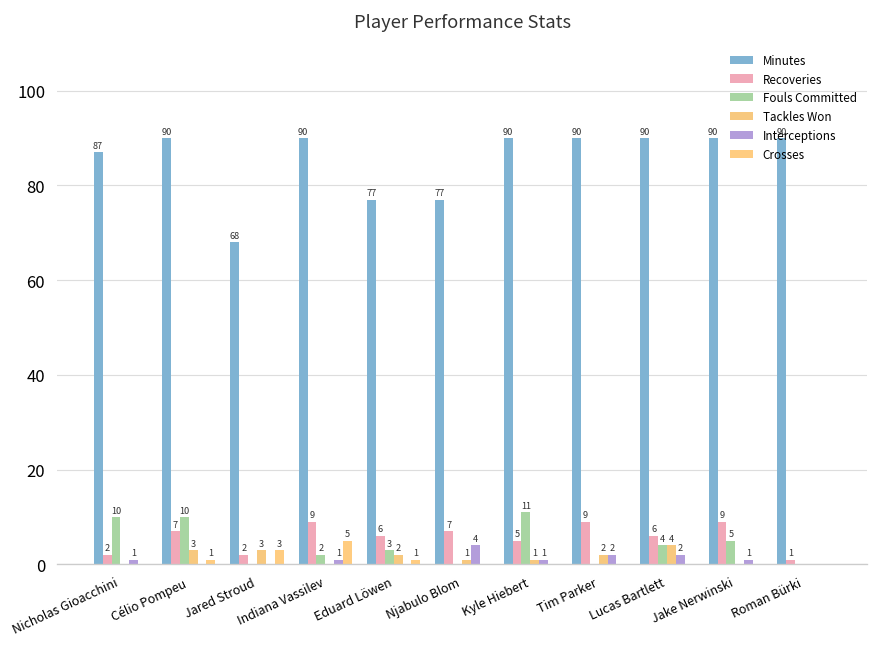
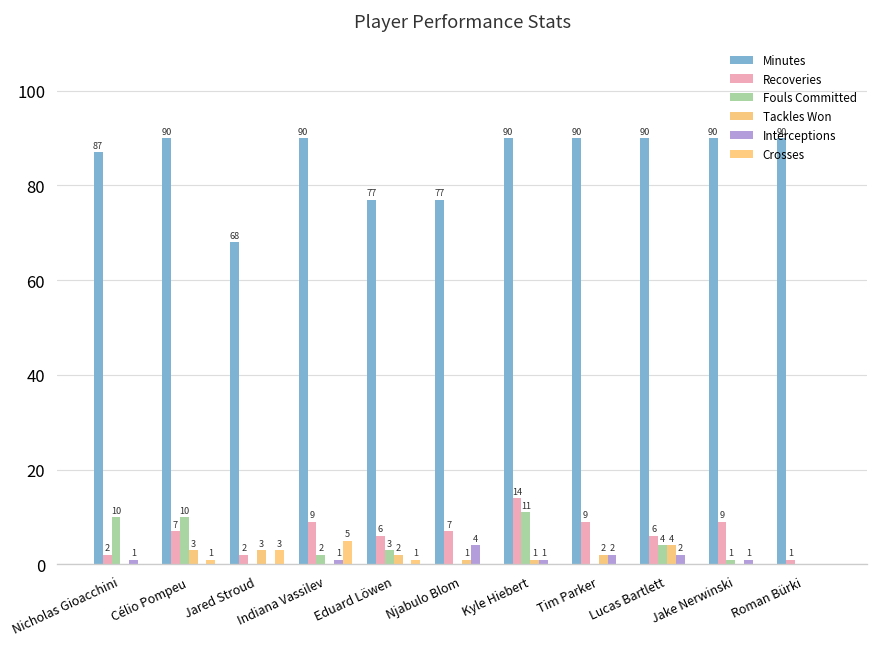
Recoveries, Kyle Hiebert: 5 -> 14
Fouls Committed, Jake Nerwinski: 5 -> 1
